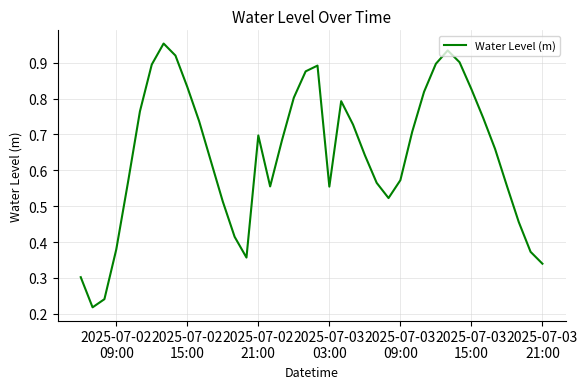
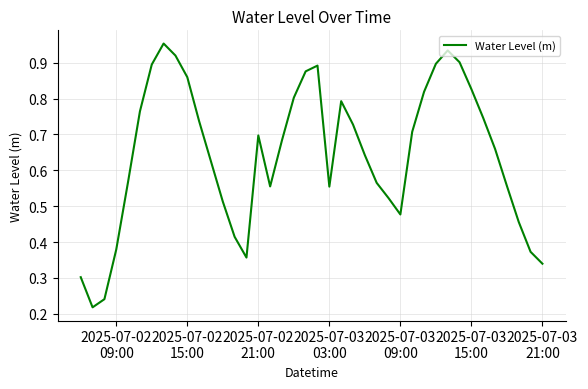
2025-07-02 15:00: 0.83 -> 0.86
2025-07-03 09:00: 0.57 -> 0.48
